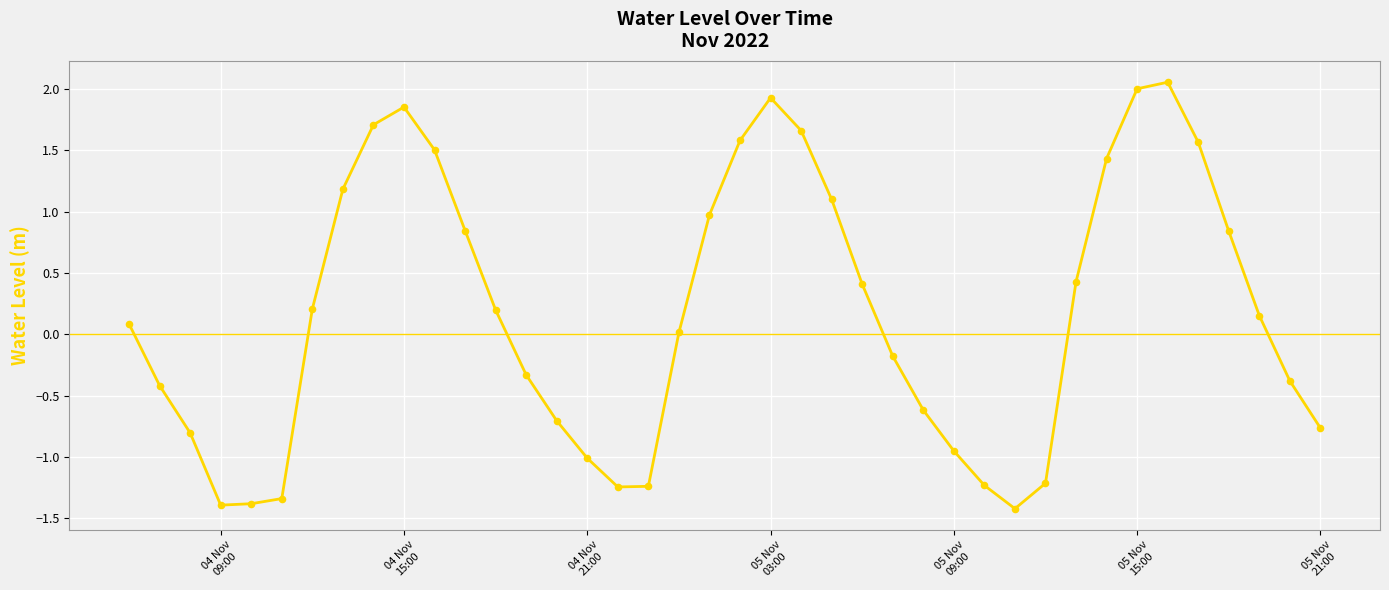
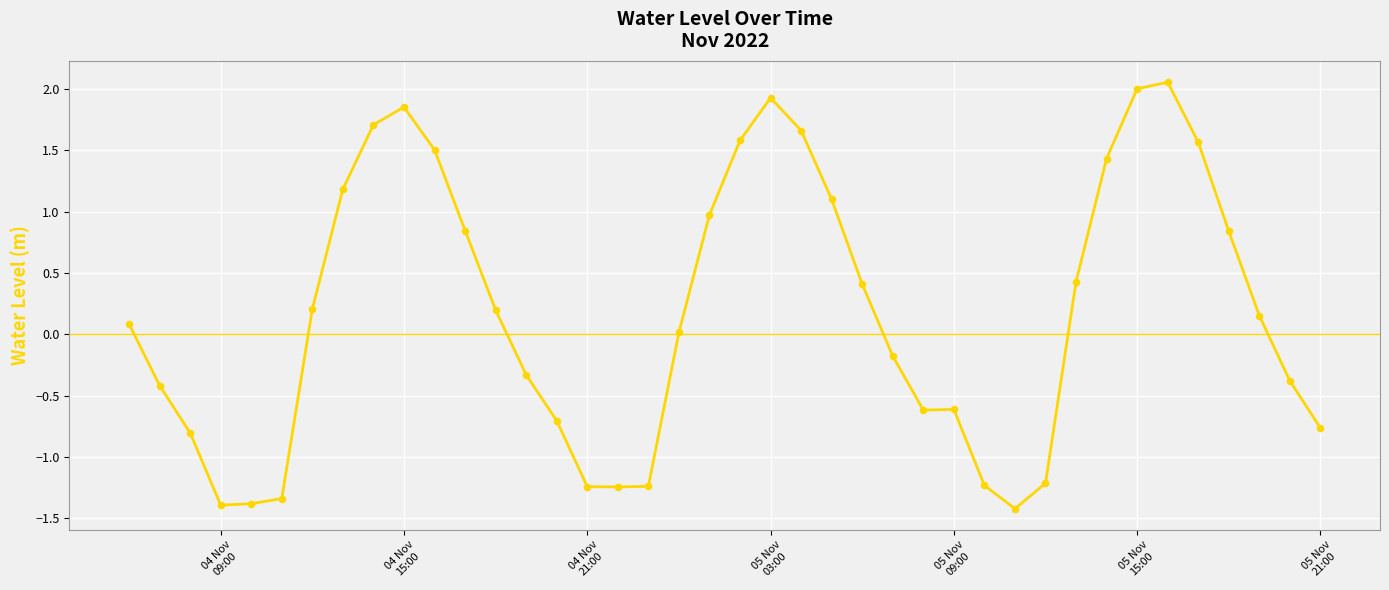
04 Nov 21:00: -1.01 -> -1.24
05 Nov 09:00: -0.95 -> -0.61
